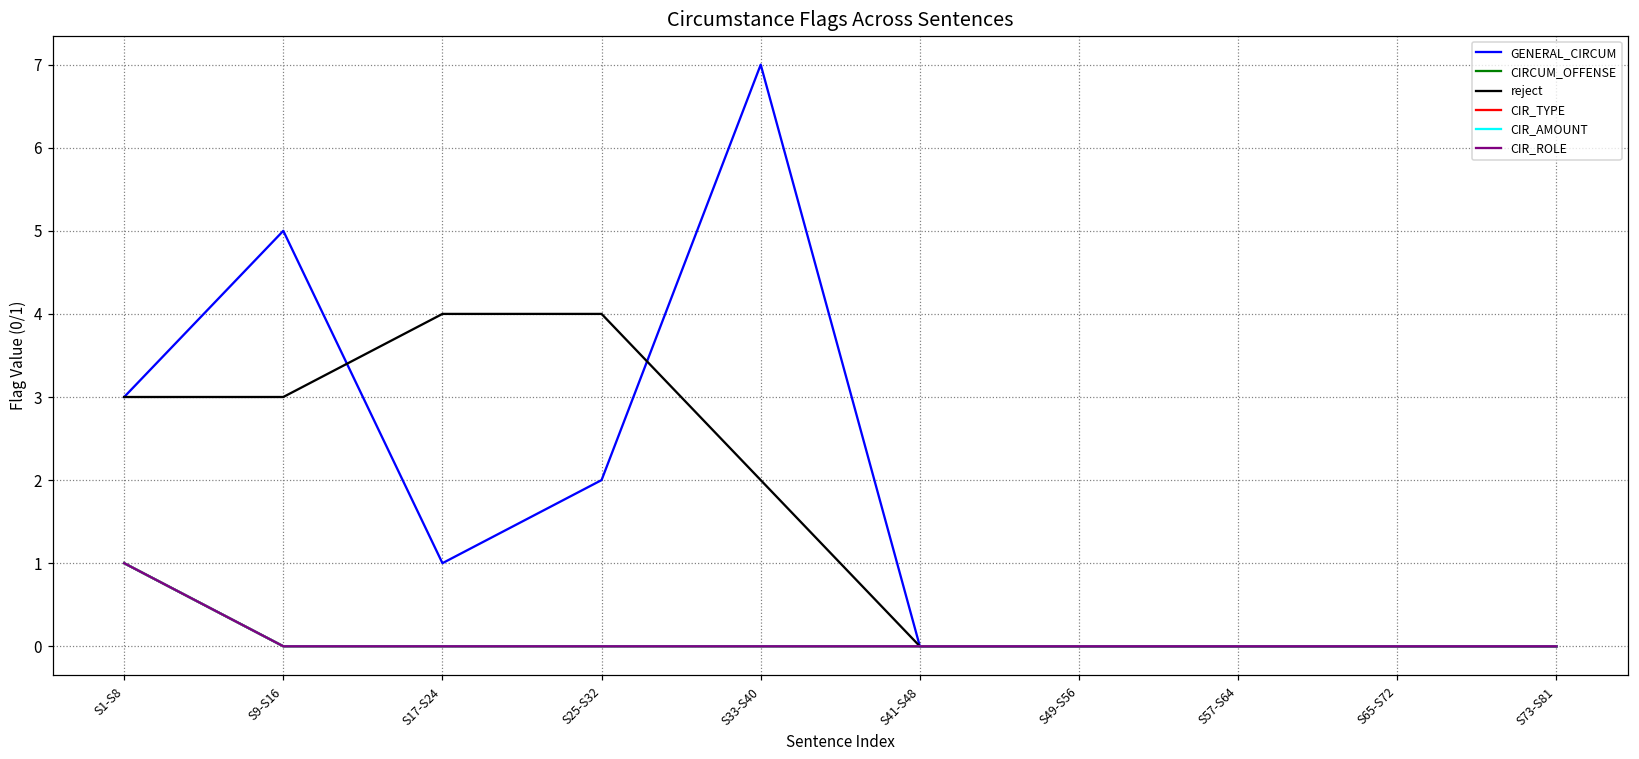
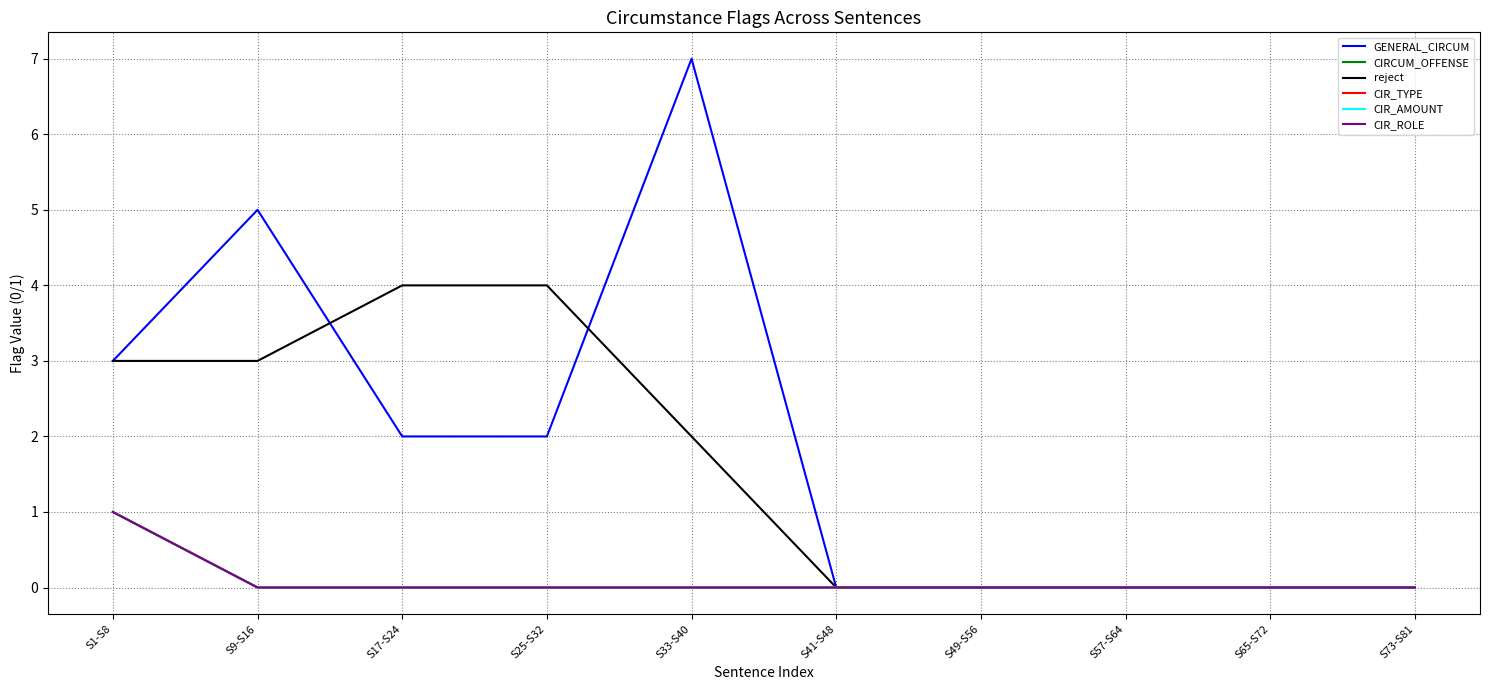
GENERAL_CIRCUM, S17-S24: 1 -> 2
